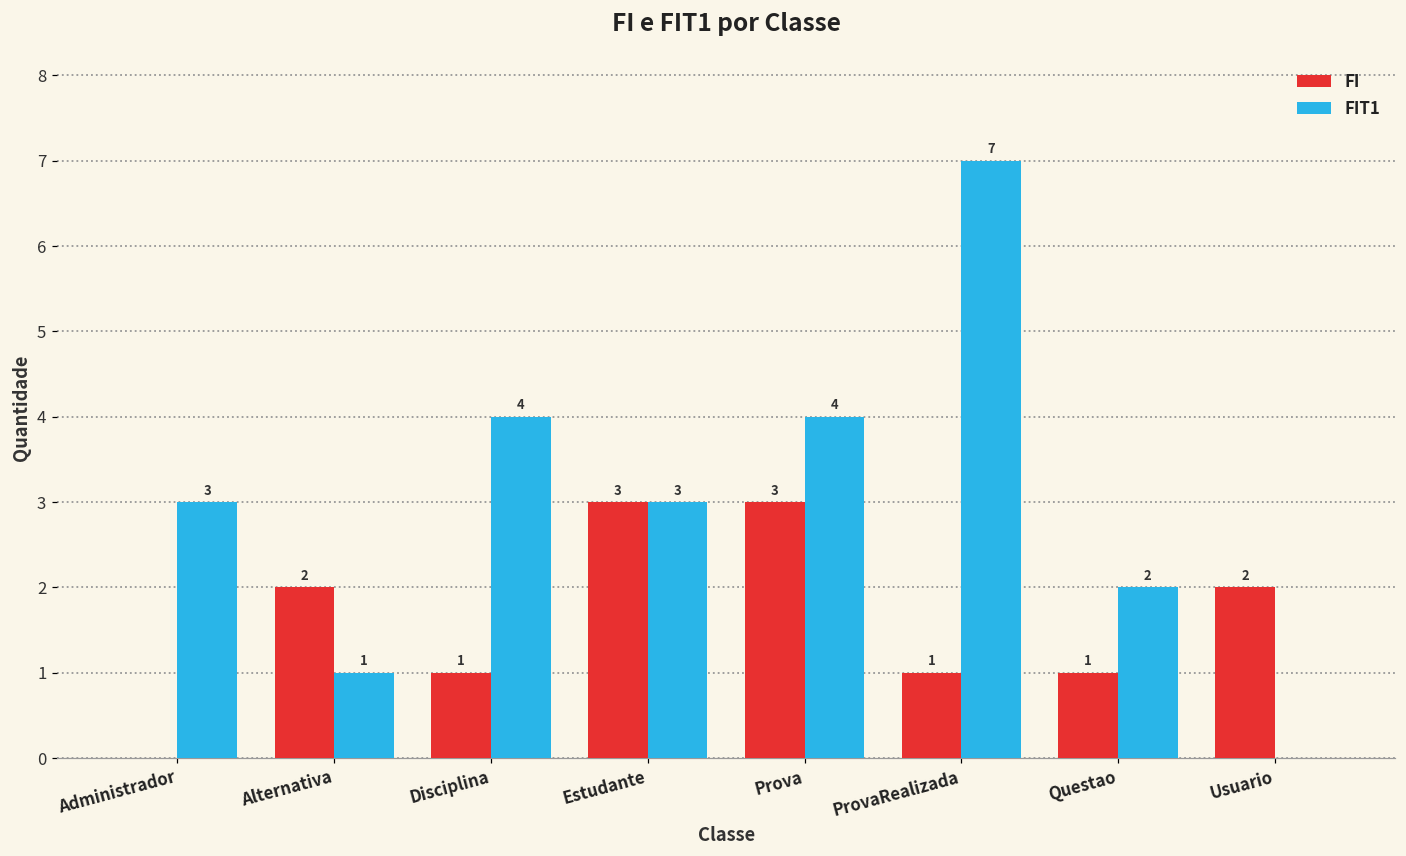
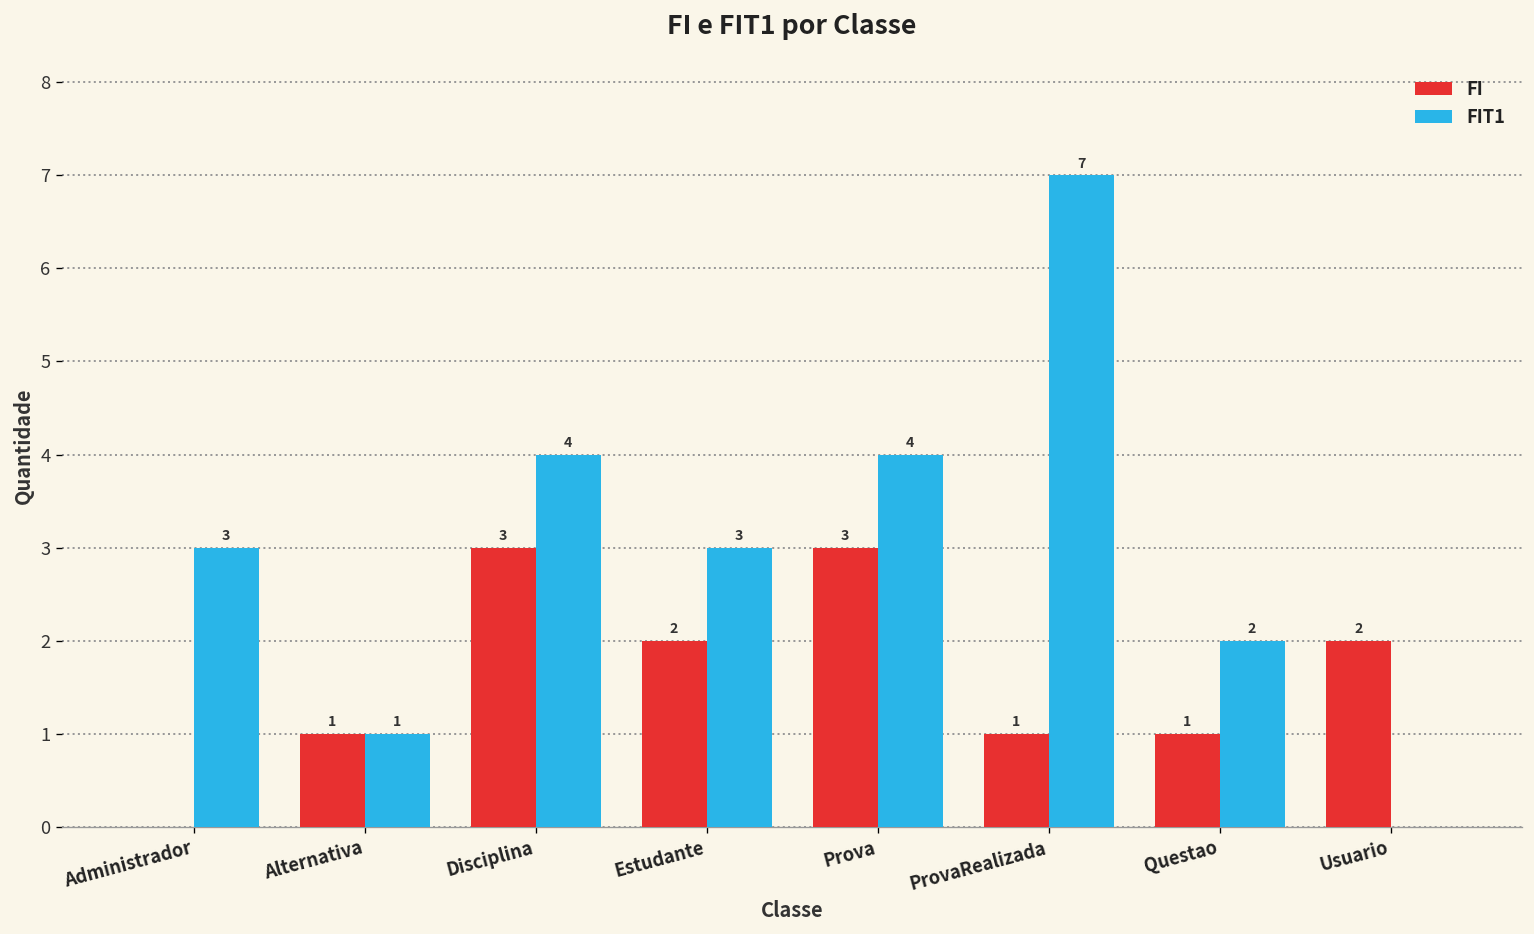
FI, Alternativa: 2 -> 1
FI, Disciplina: 1 -> 3
FI, Estudante: 3 -> 2
